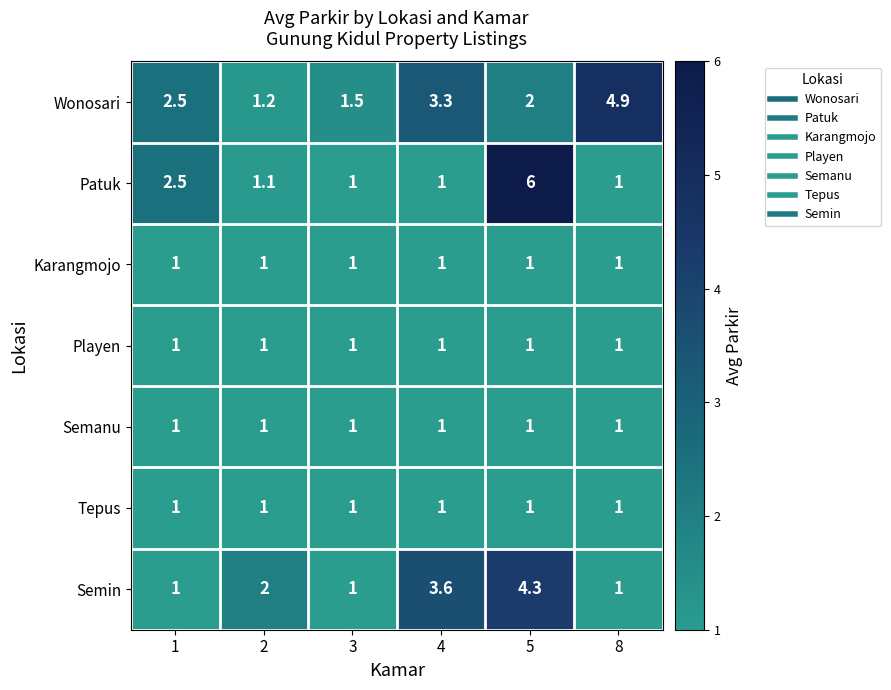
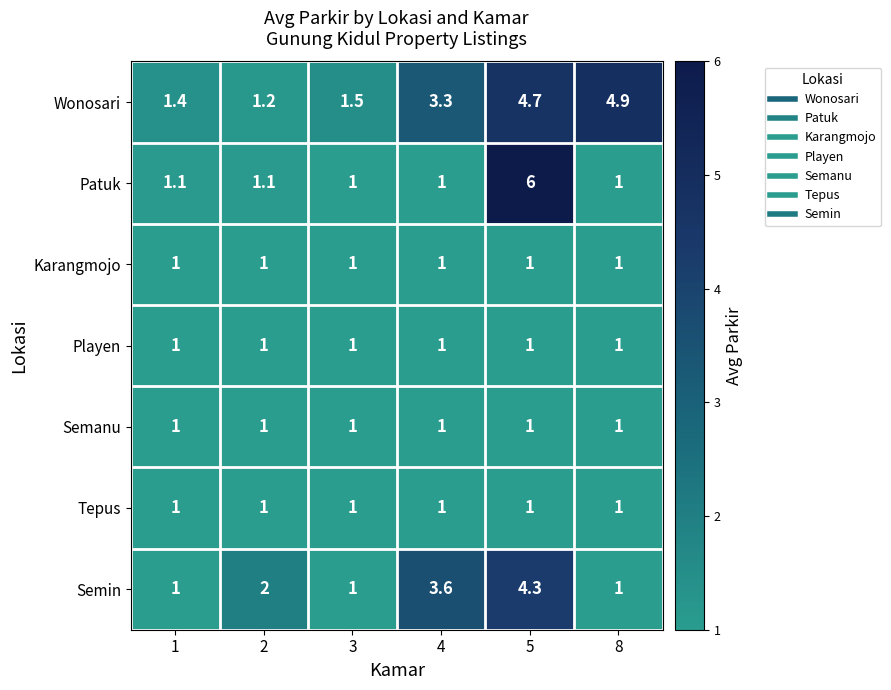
Wonosari, 1: 2.5 -> 1.4
Wonosari, 5: 2 -> 4.7
Patuk, 1: 2.5 -> 1.1
